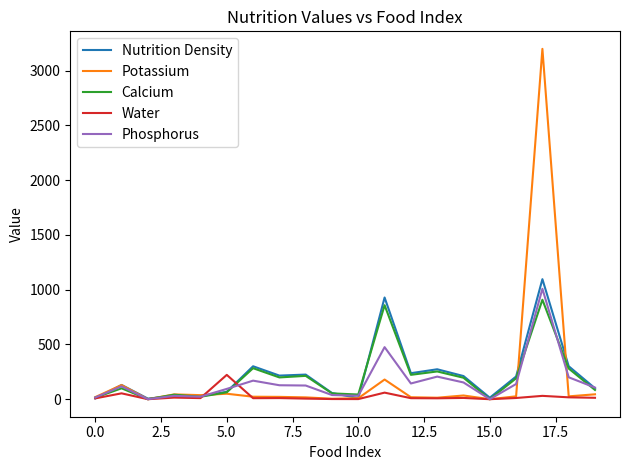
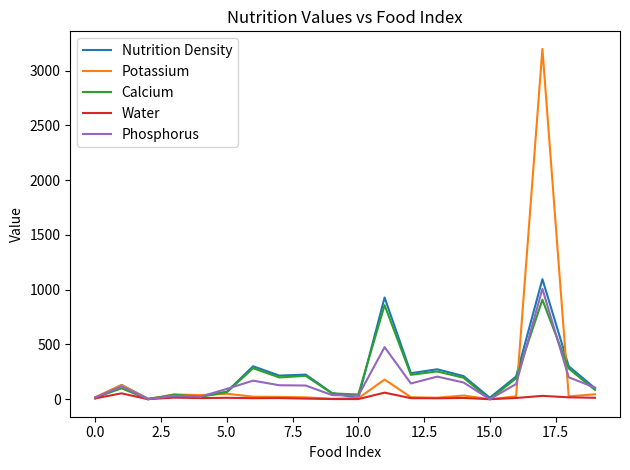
Water, 5.0: 220 -> 10
